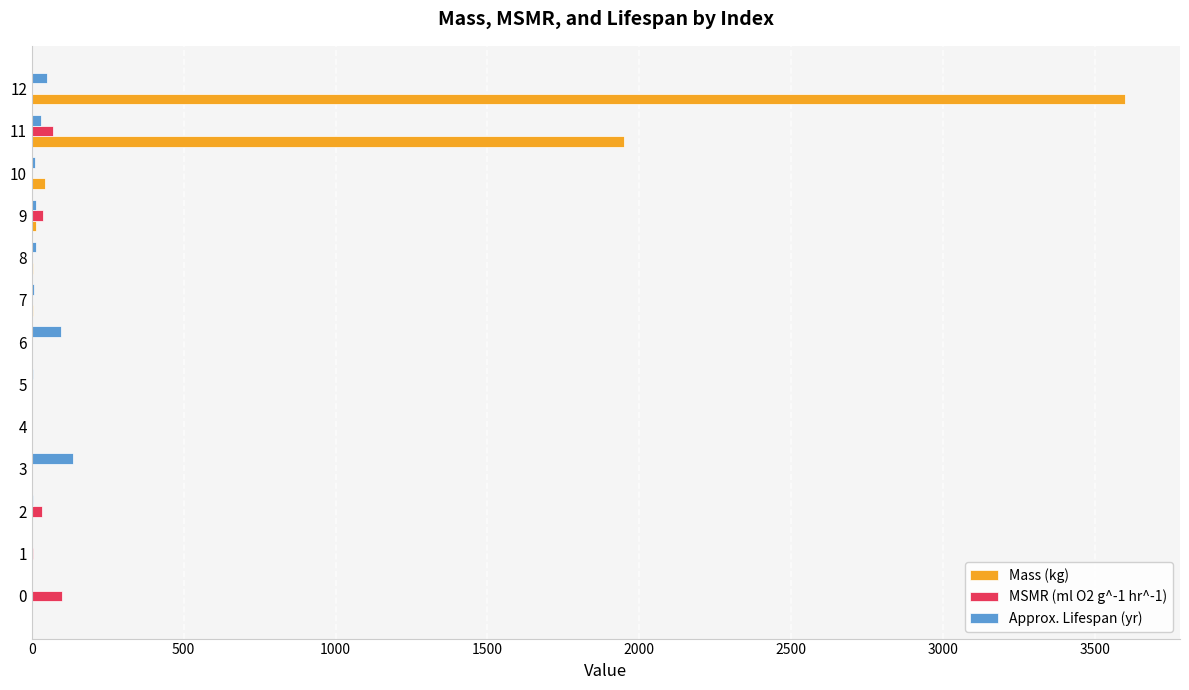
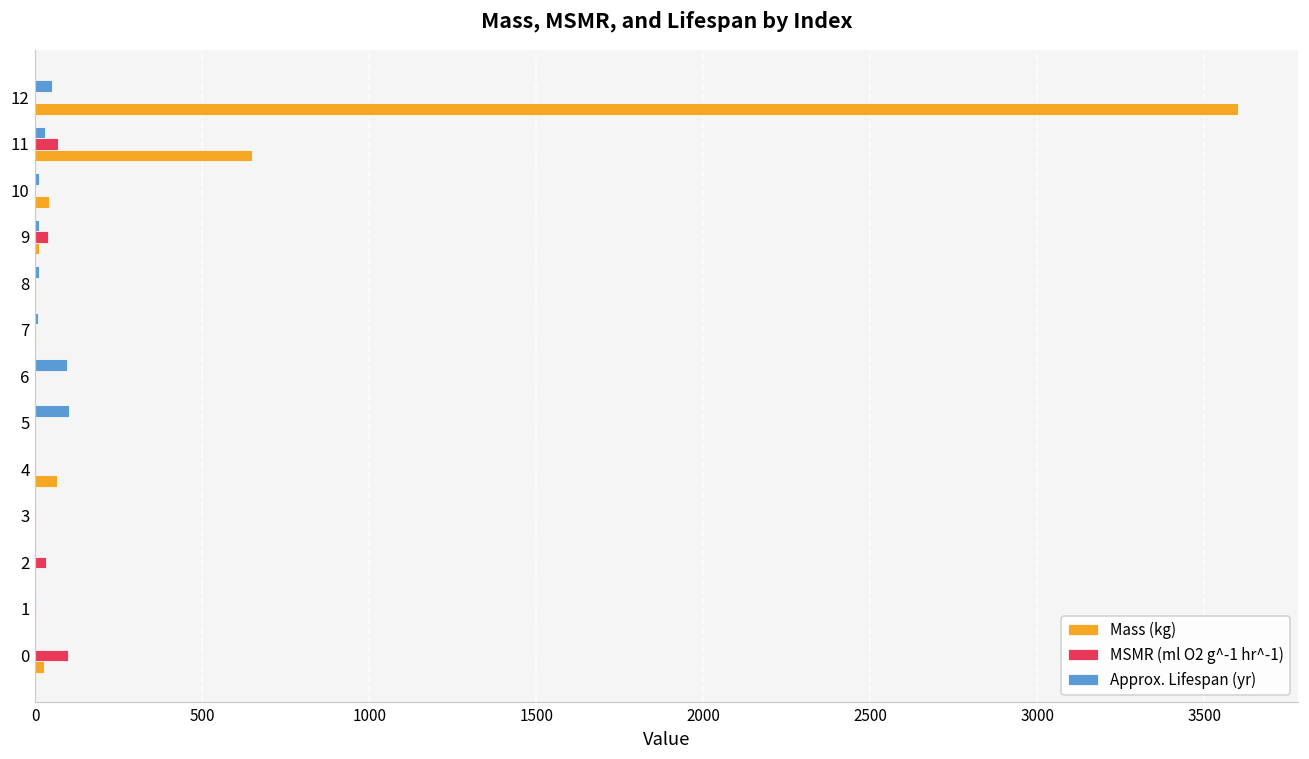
Mass (kg), 11: 1950 -> 650
Approx. Lifespan (yr), 5: 10 -> 100
Mass (kg), 4: 0 -> 60
Approx. Lifespan (yr), 3: 140 -> 0
Mass (kg), 0: 0 -> 30
